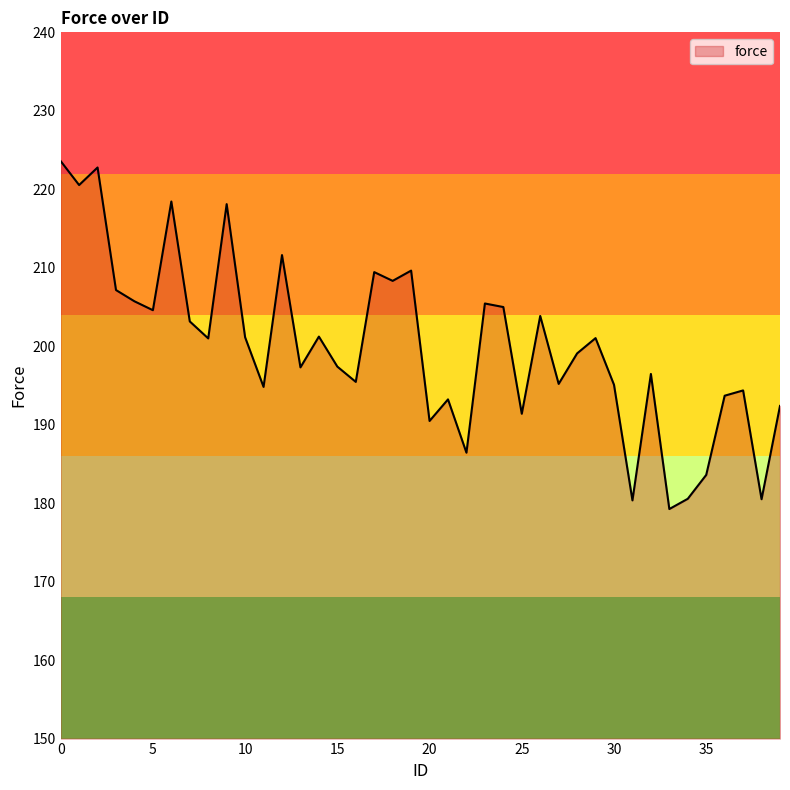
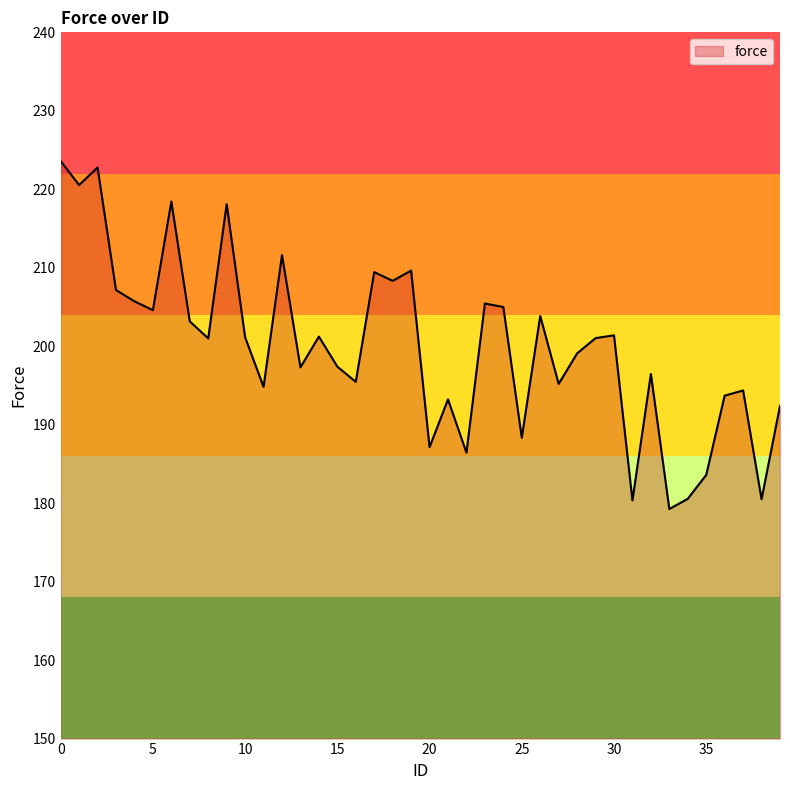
20: 190 -> 187
25: 191 -> 188
30: 195 -> 201
